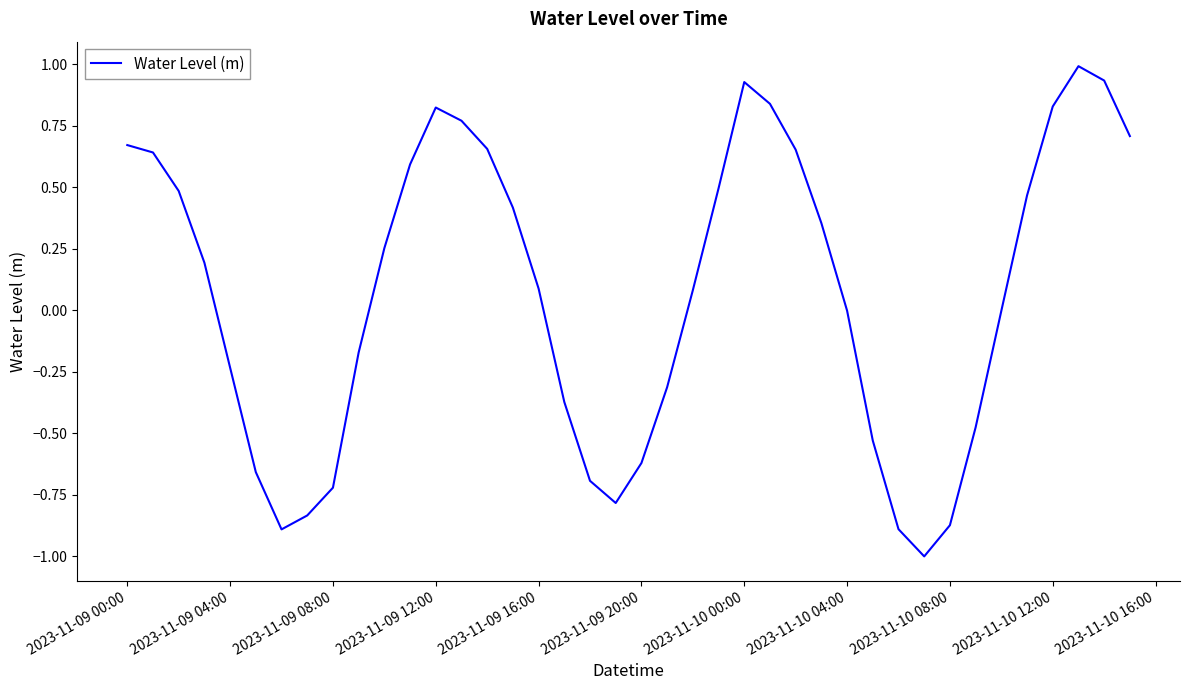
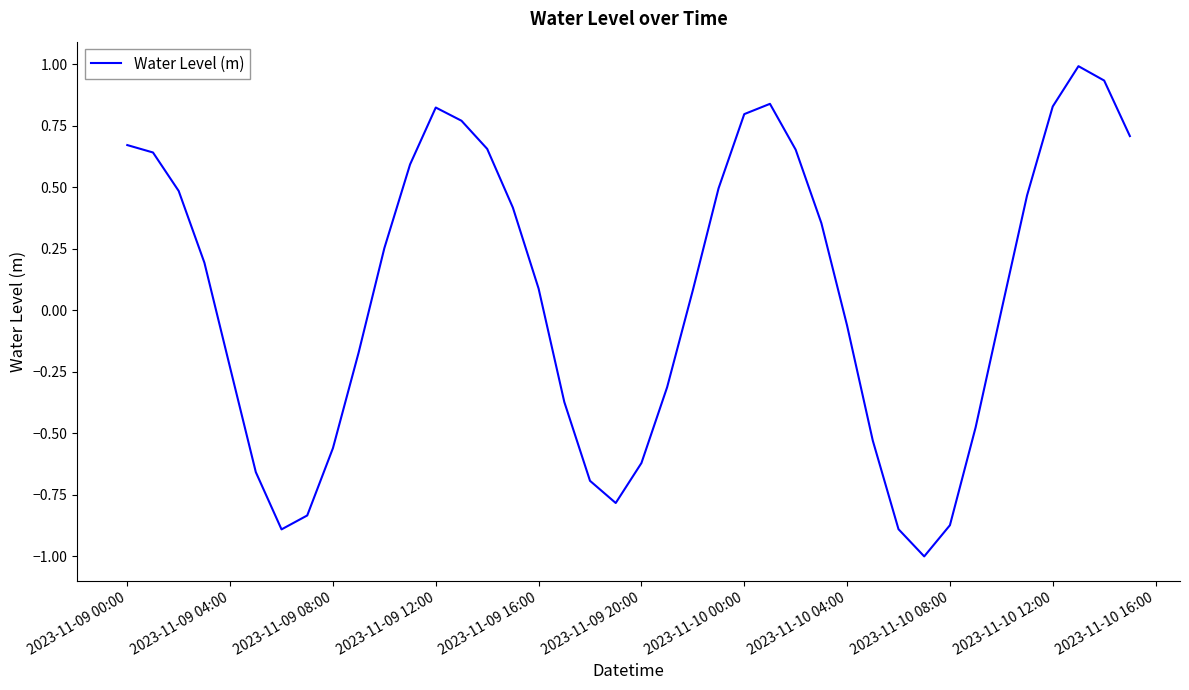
2023-11-09 08:00: -0.72 -> -0.56
2023-11-10 00:00: 0.93 -> 0.80
2023-11-10 04:00: 0.00 -> -0.06
